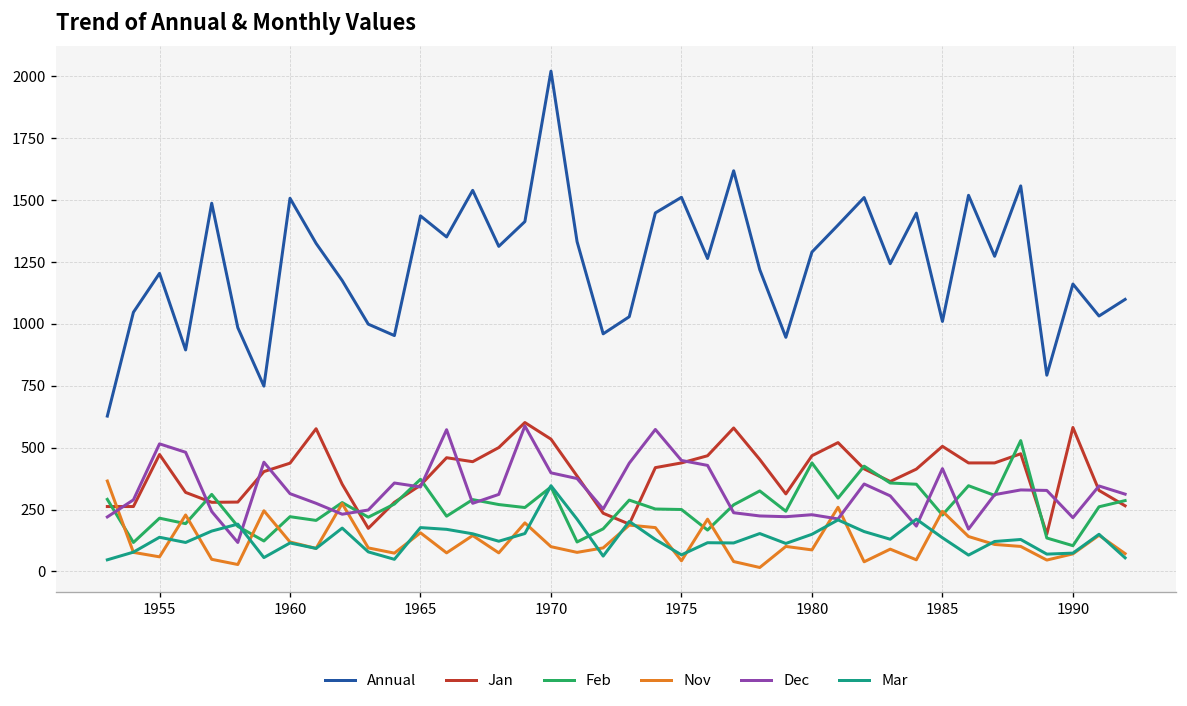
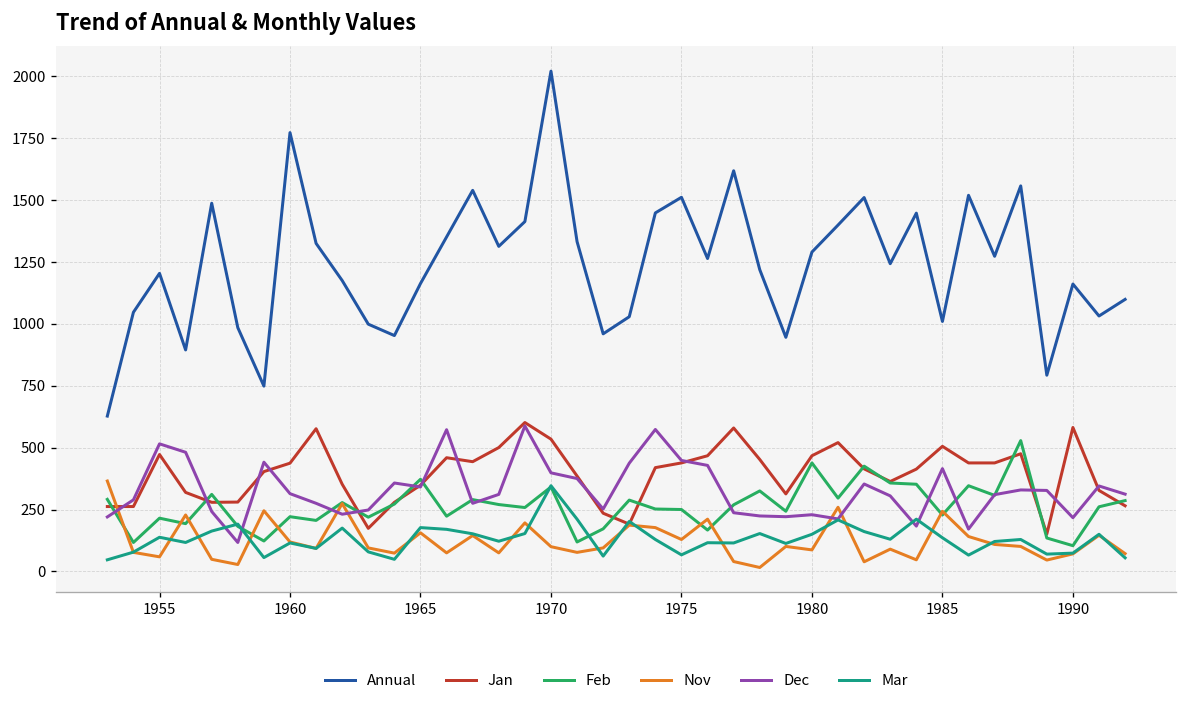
Annual, 1960: 1510 -> 1770
Annual, 1965: 1440 -> 1160
Nov, 1975: 40 -> 130
